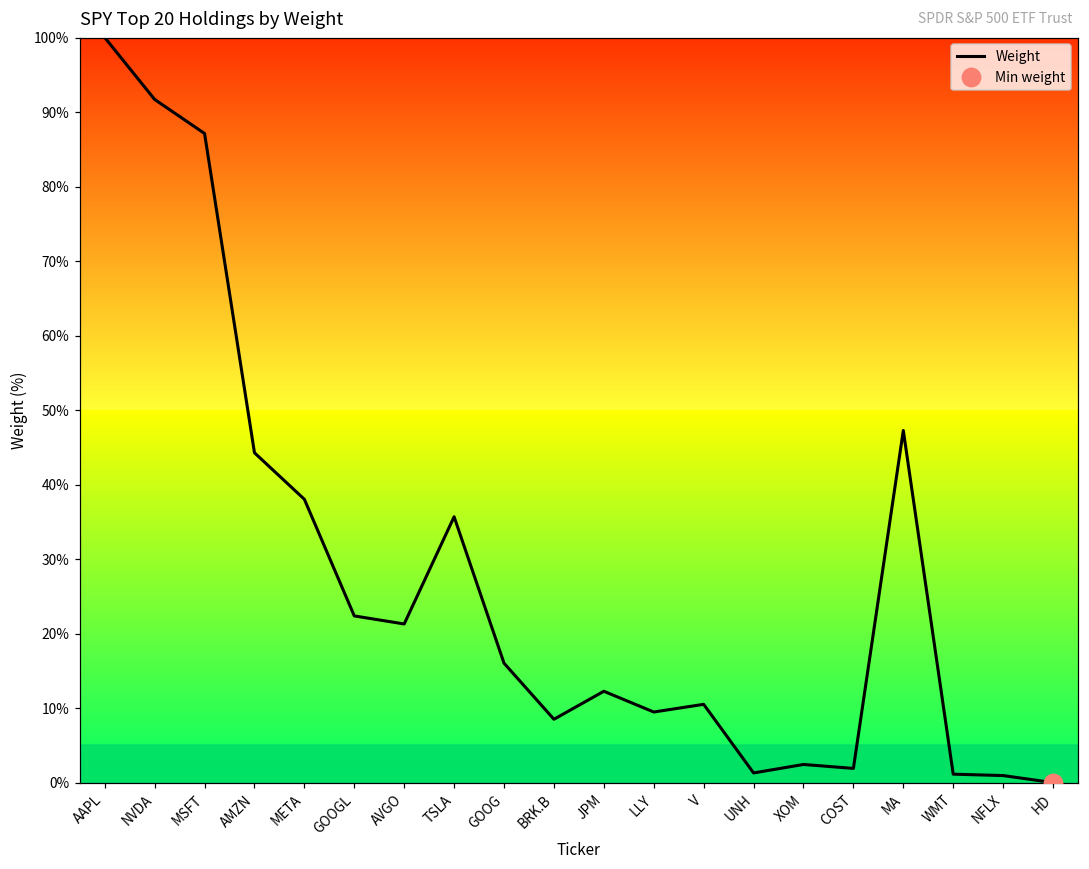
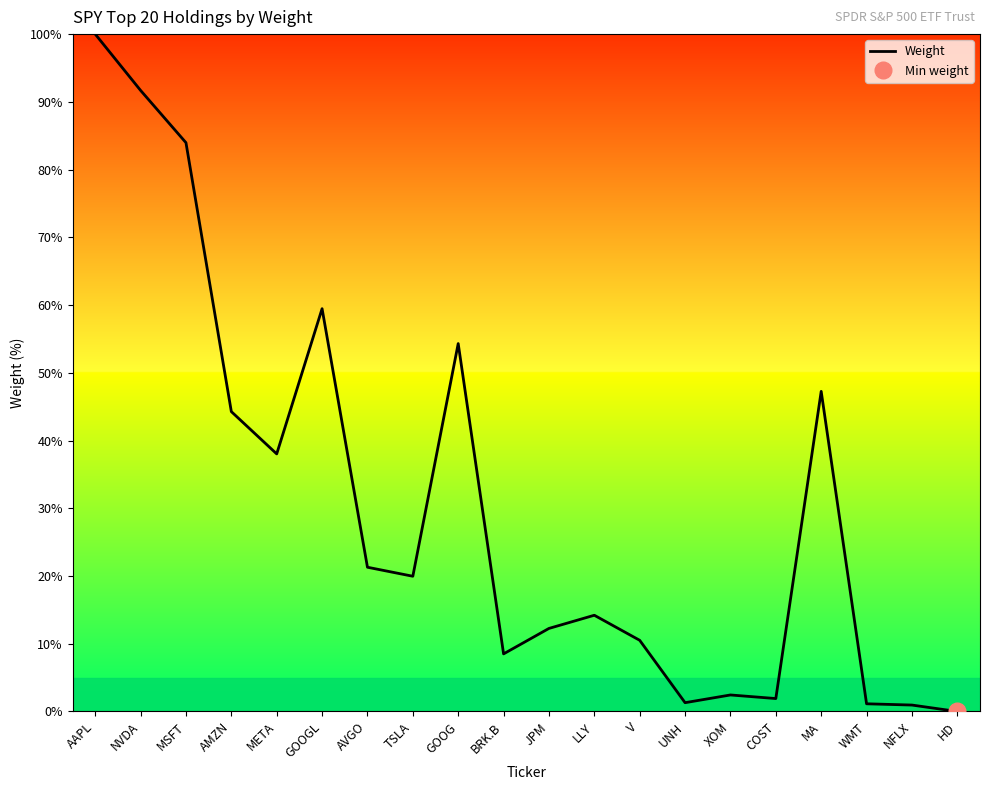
Weight, MSFT: 87% -> 84%
Weight, GOOGL: 22% -> 59%
Weight, TSLA: 36% -> 20%
Weight, GOOG: 16% -> 54%
Weight, LLY: 9% -> 14%
